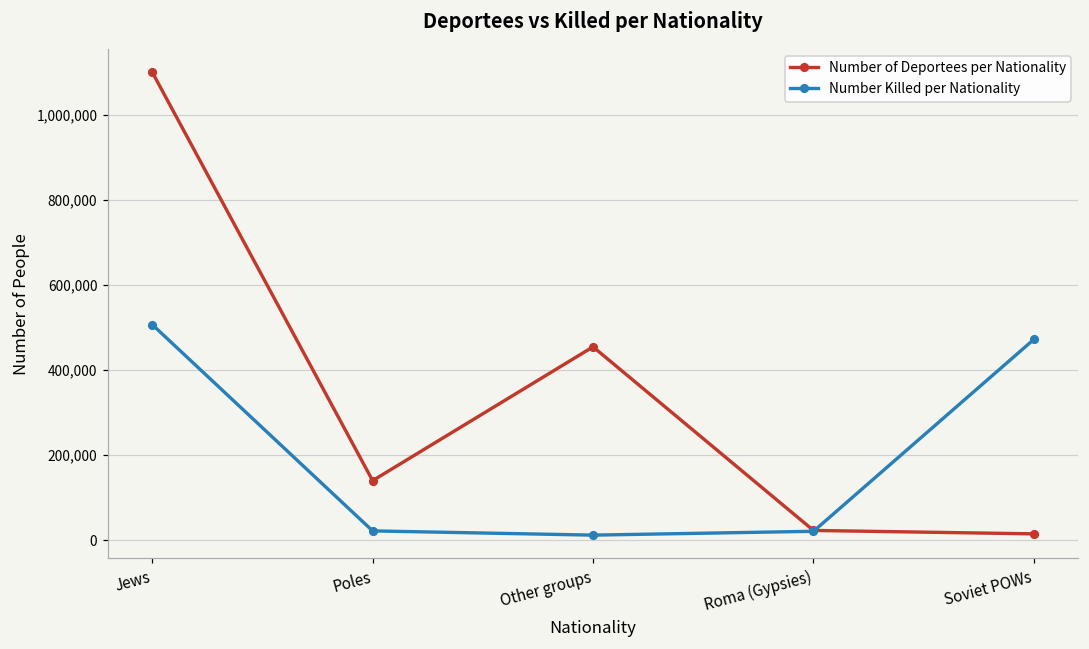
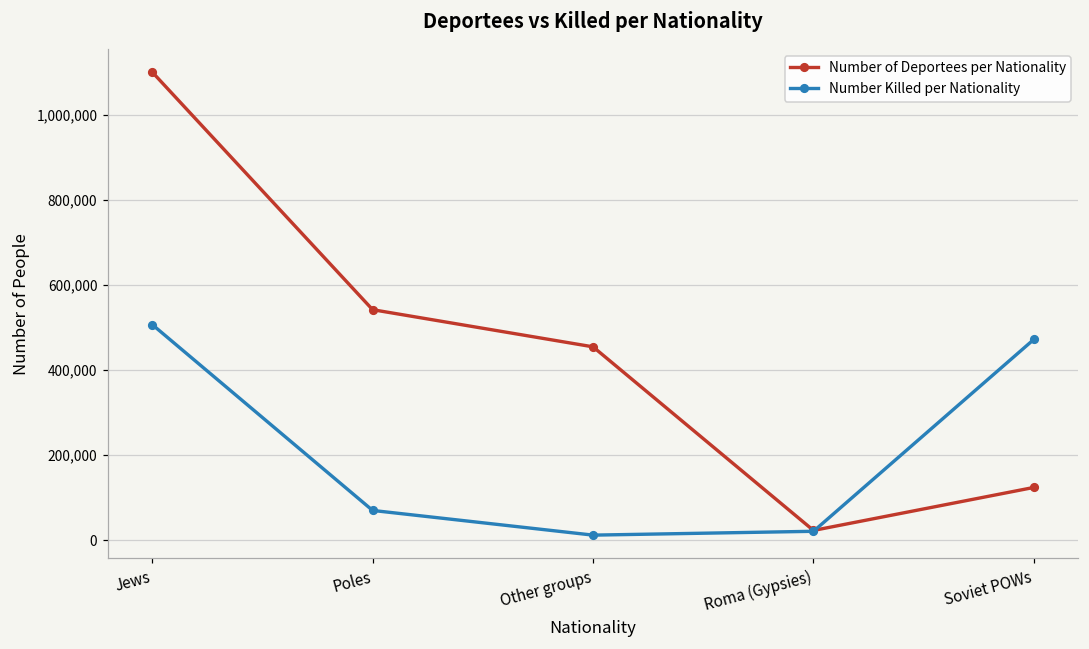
Number of Deportees per Nationality, Poles: 140,000 -> 540,000
Number Killed per Nationality, Poles: 20,000 -> 70,000
Number of Deportees per Nationality, Soviet POWs: 20,000 -> 120,000
